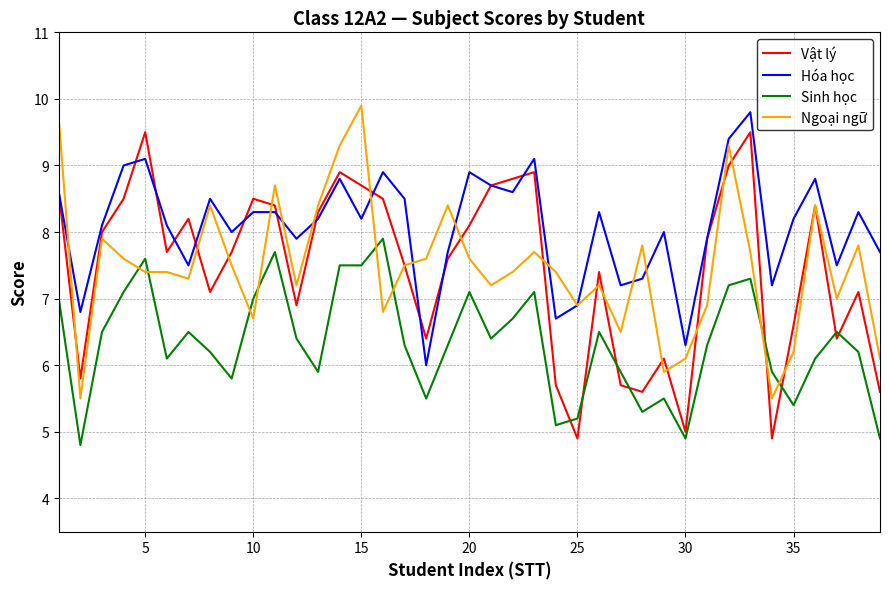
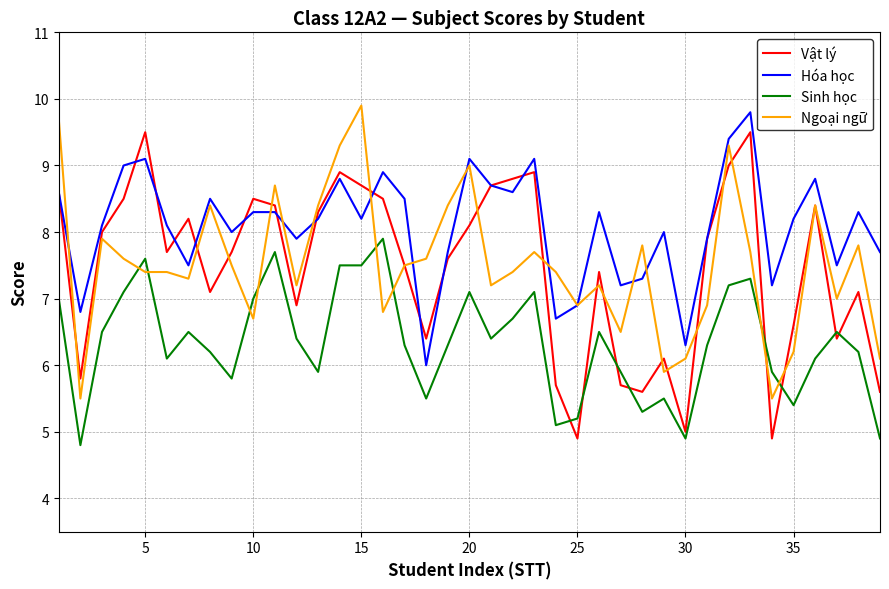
Hóa học, 20: 8.9 -> 9.1
Ngoại ngữ, 20: 7.6 -> 9.0
